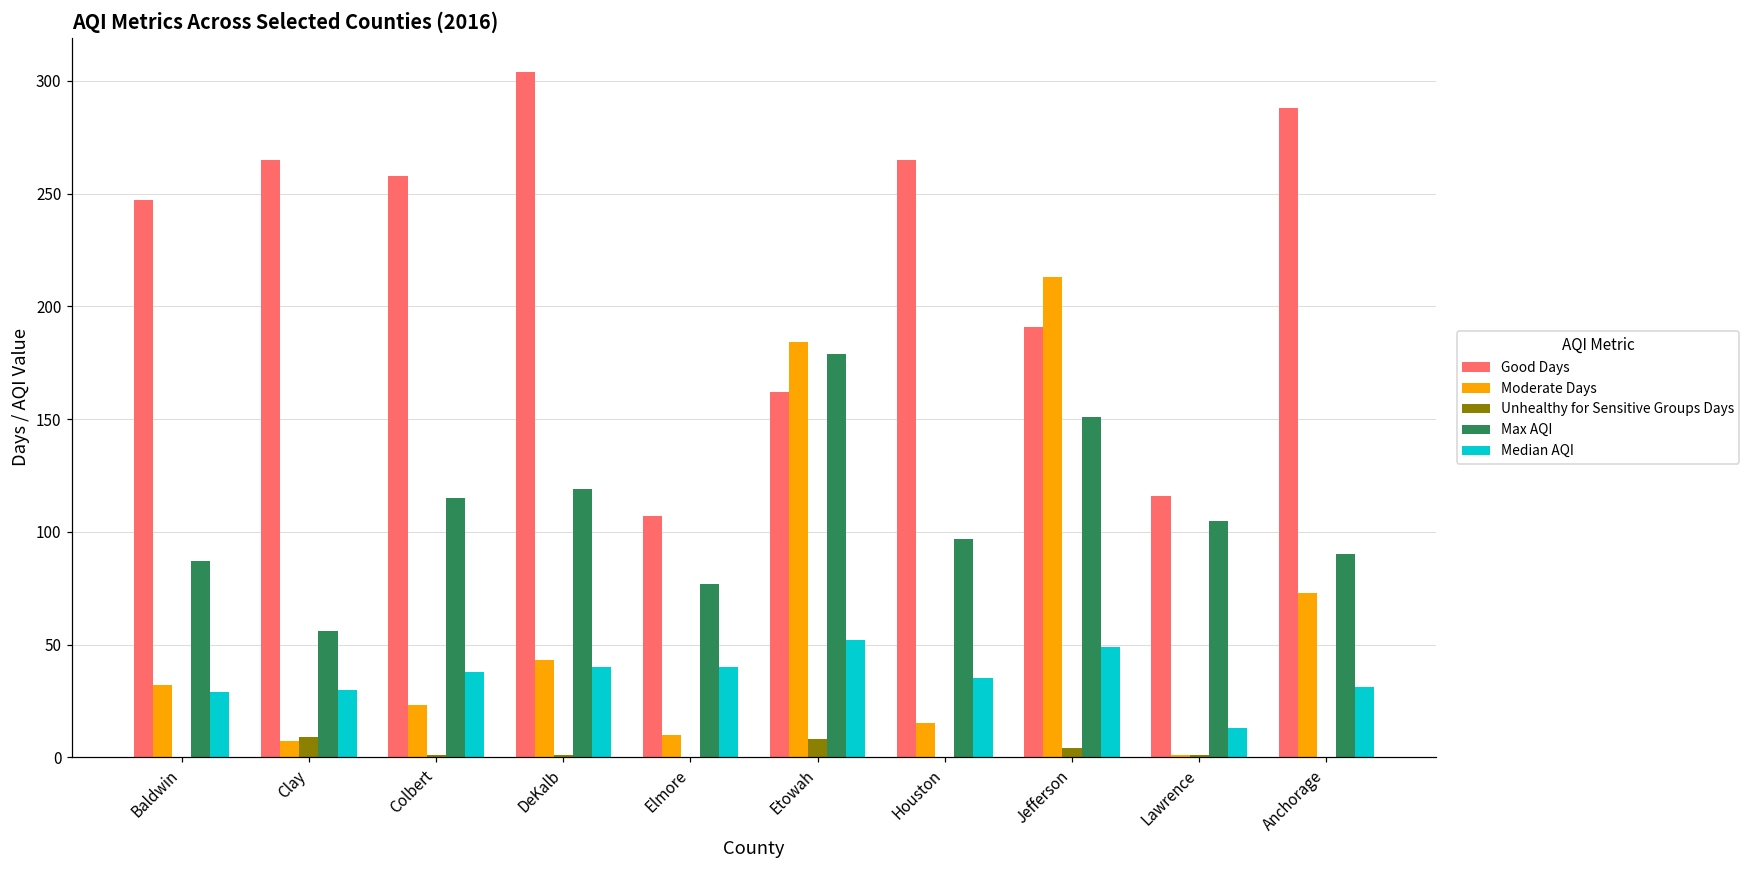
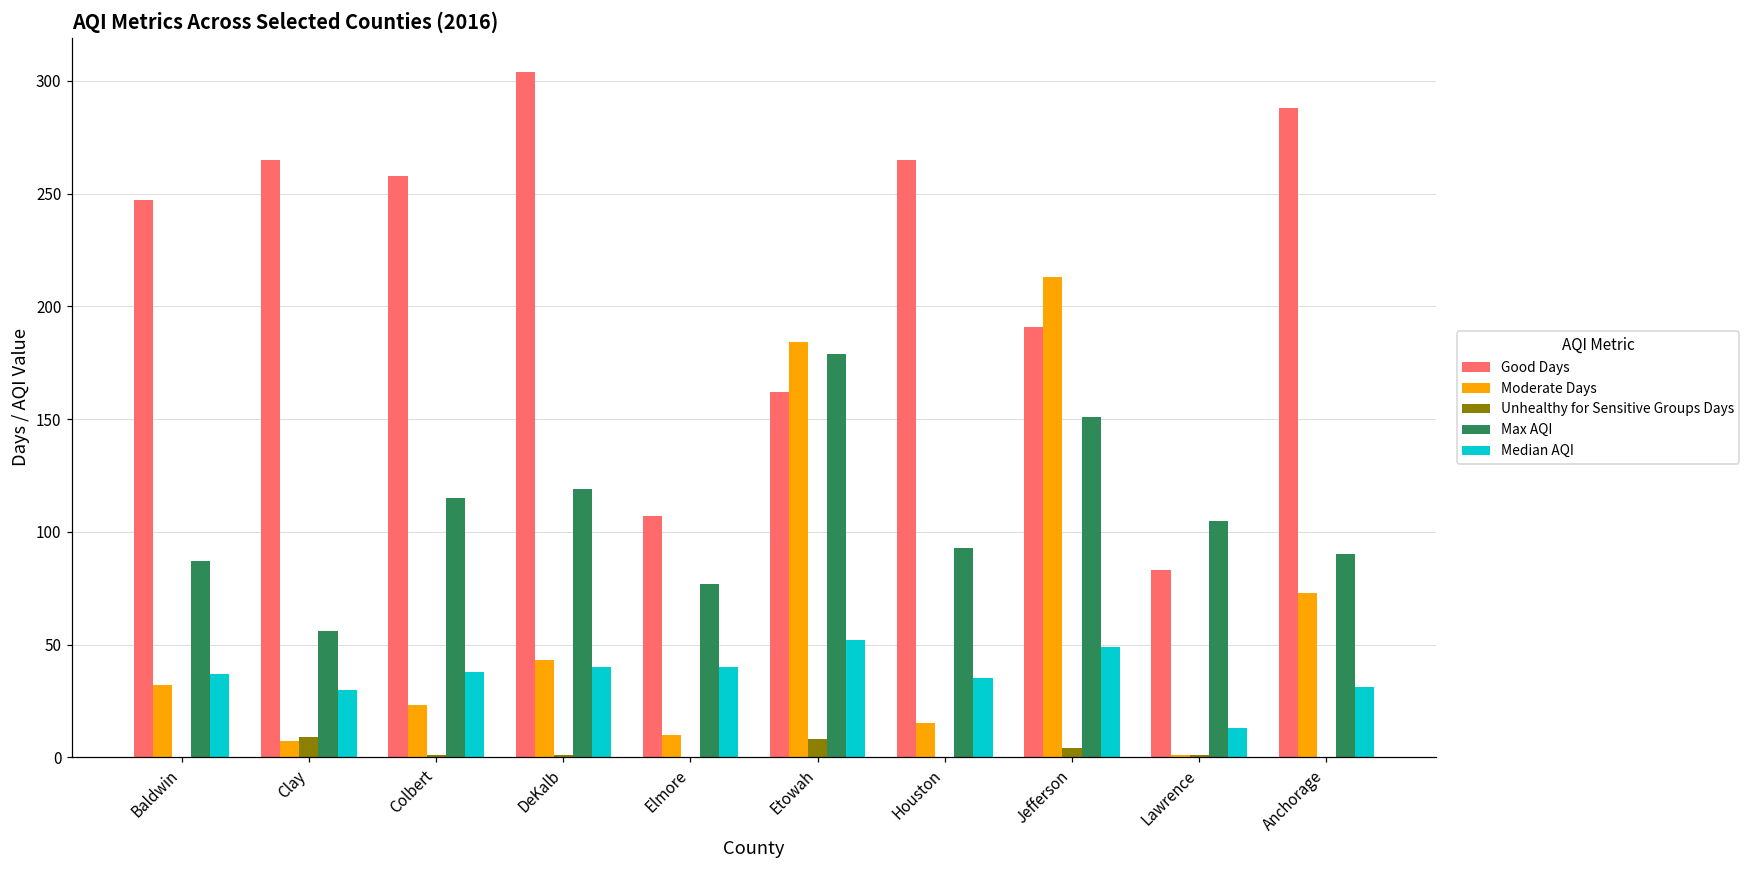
Median AQI, Baldwin: 29 -> 37
Max AQI, Houston: 97 -> 93
Good Days, Lawrence: 116 -> 83
